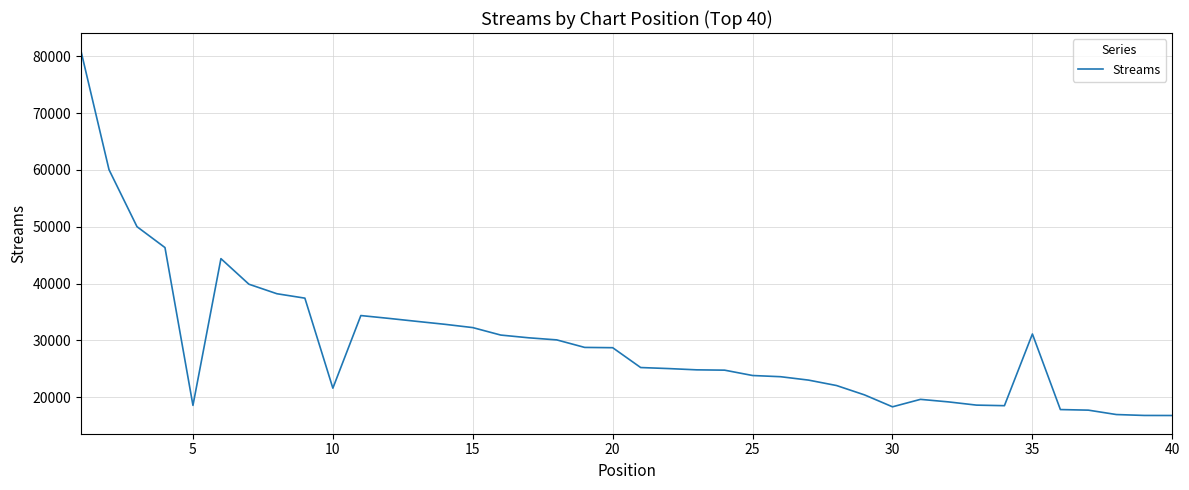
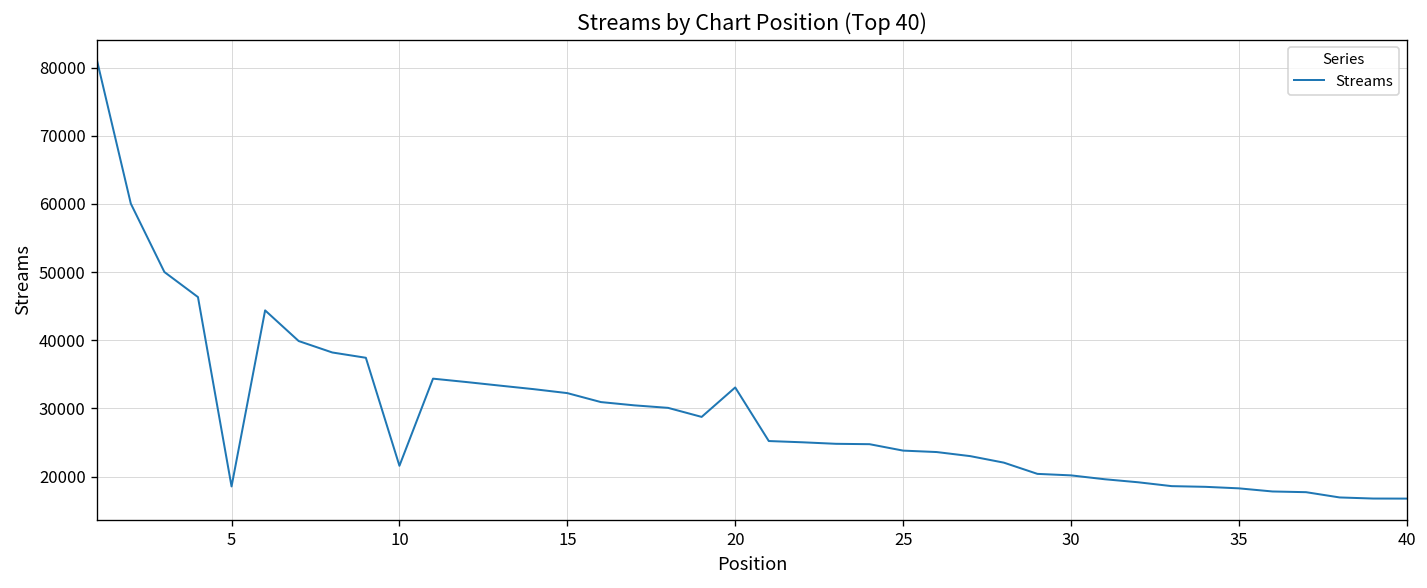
20: 29000 -> 33000
30: 18000 -> 20000
35: 31000 -> 18000
